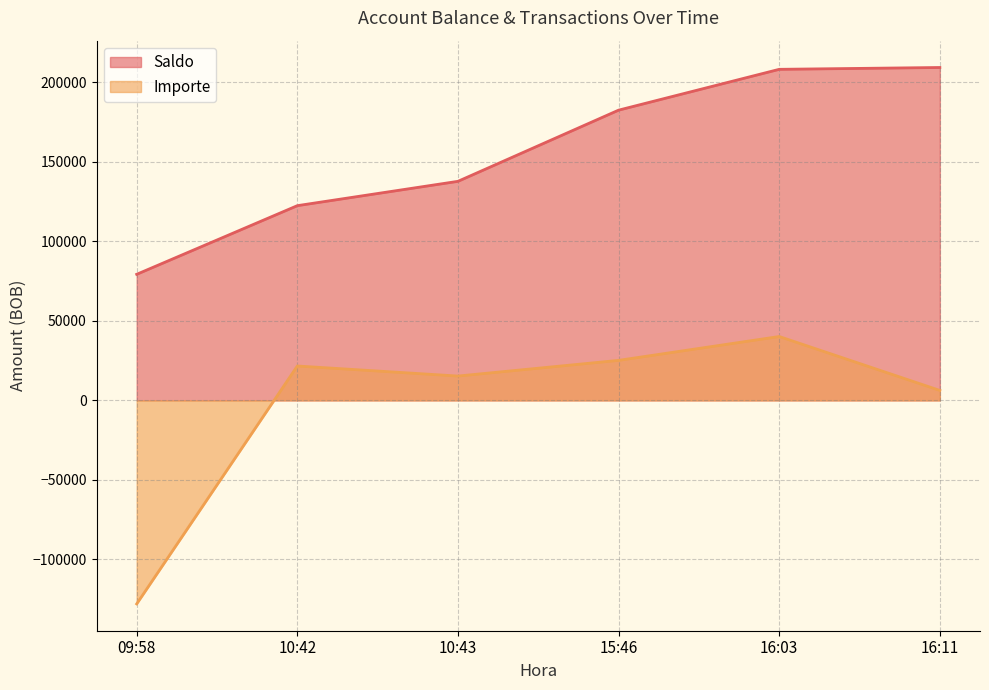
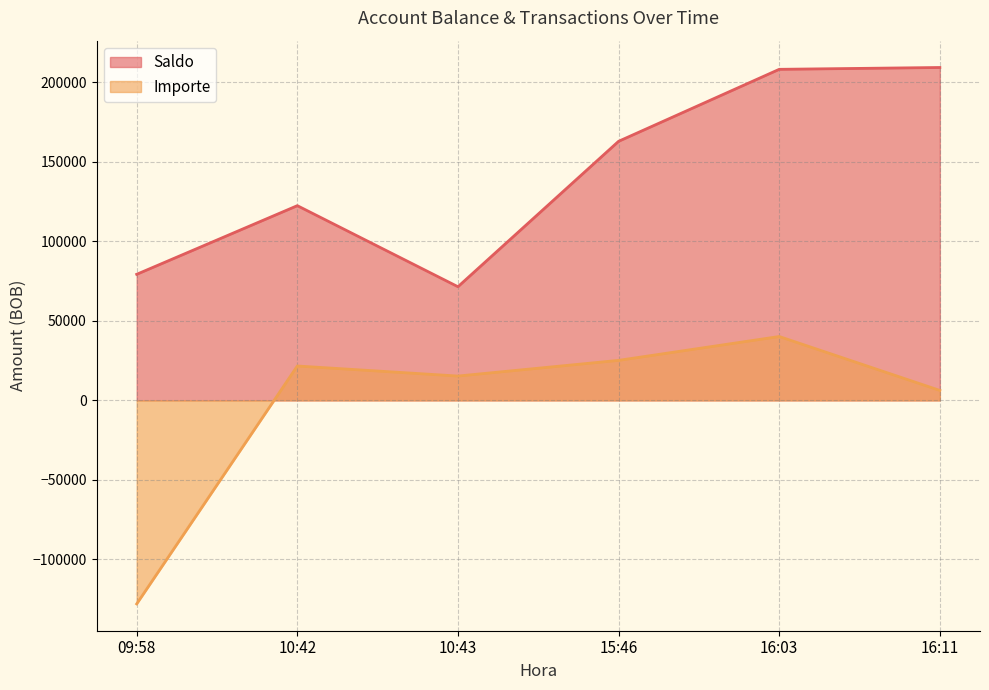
Saldo, 10:43: 138000 -> 71000
Saldo, 15:46: 183000 -> 163000
